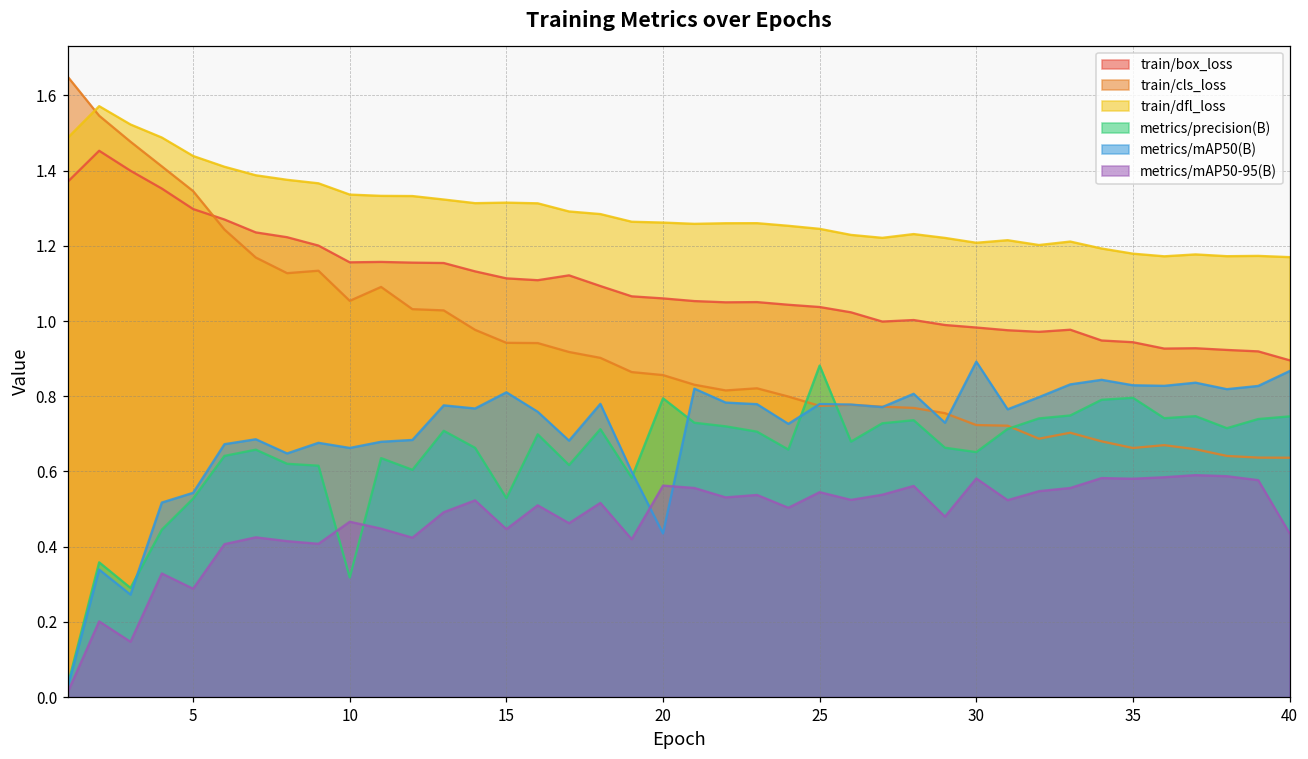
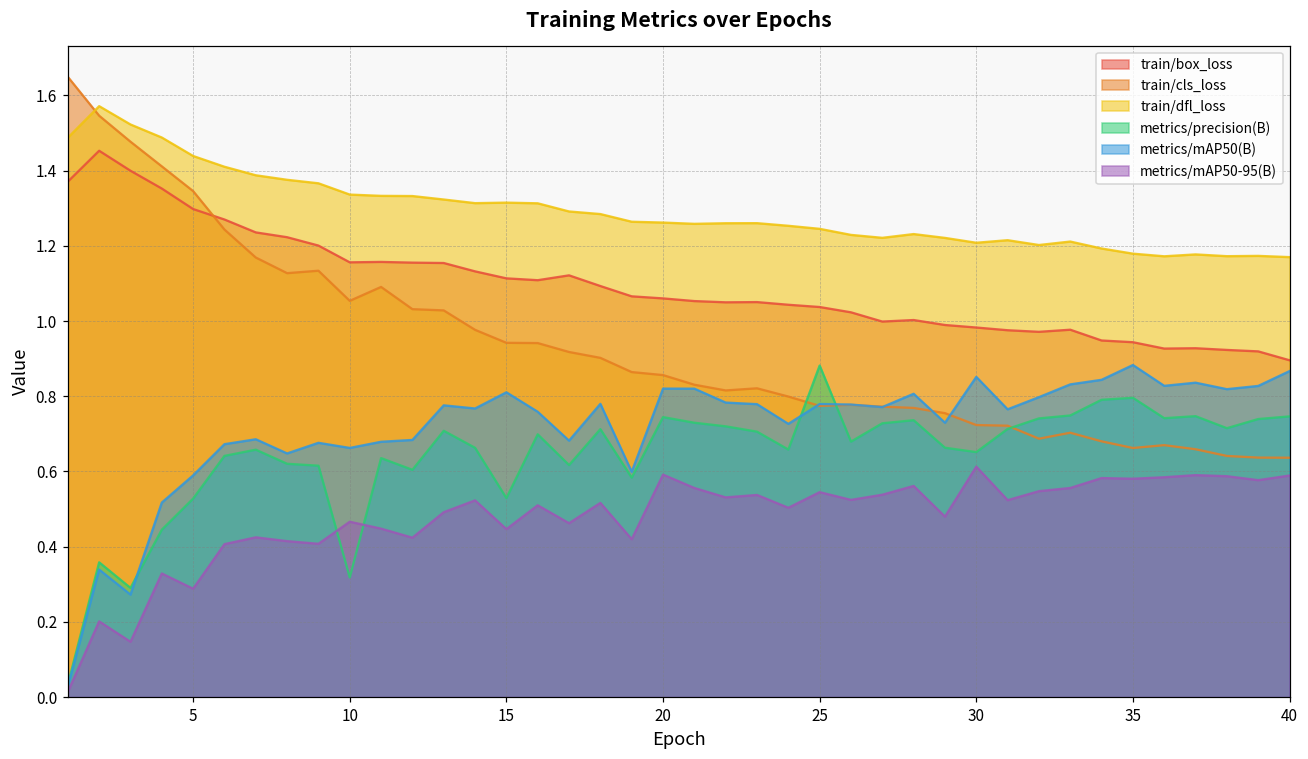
metrics/mAP50(B), 5: 0.54 -> 0.59
metrics/precision(B), 20: 0.79 -> 0.74
metrics/mAP50(B), 20: 0.44 -> 0.82
metrics/mAP50-95(B), 20: 0.56 -> 0.59
metrics/mAP50(B), 30: 0.89 -> 0.85
metrics/mAP50-95(B), 30: 0.58 -> 0.61
metrics/mAP50(B), 35: 0.83 -> 0.88
metrics/mAP50-95(B), 40: 0.44 -> 0.59
